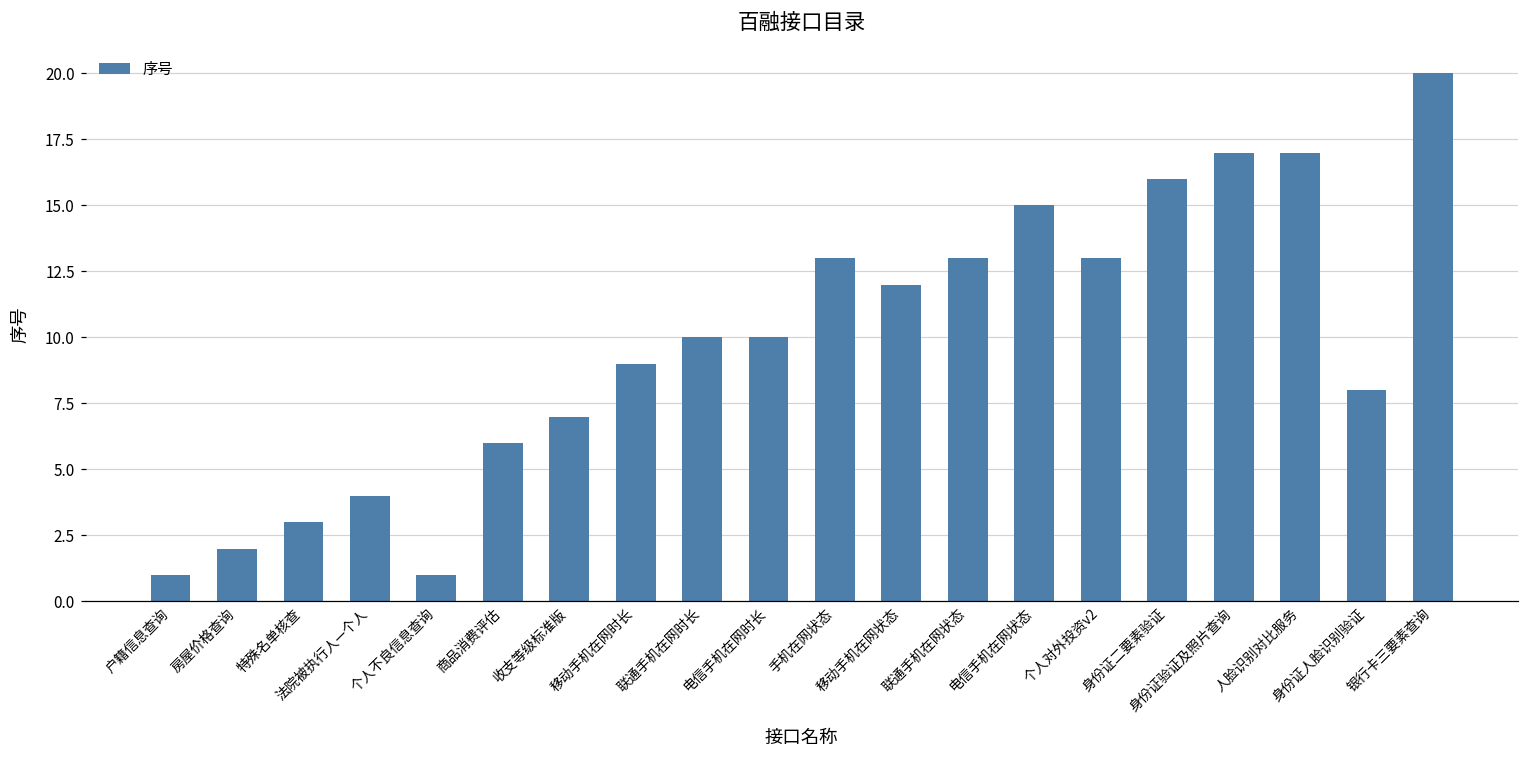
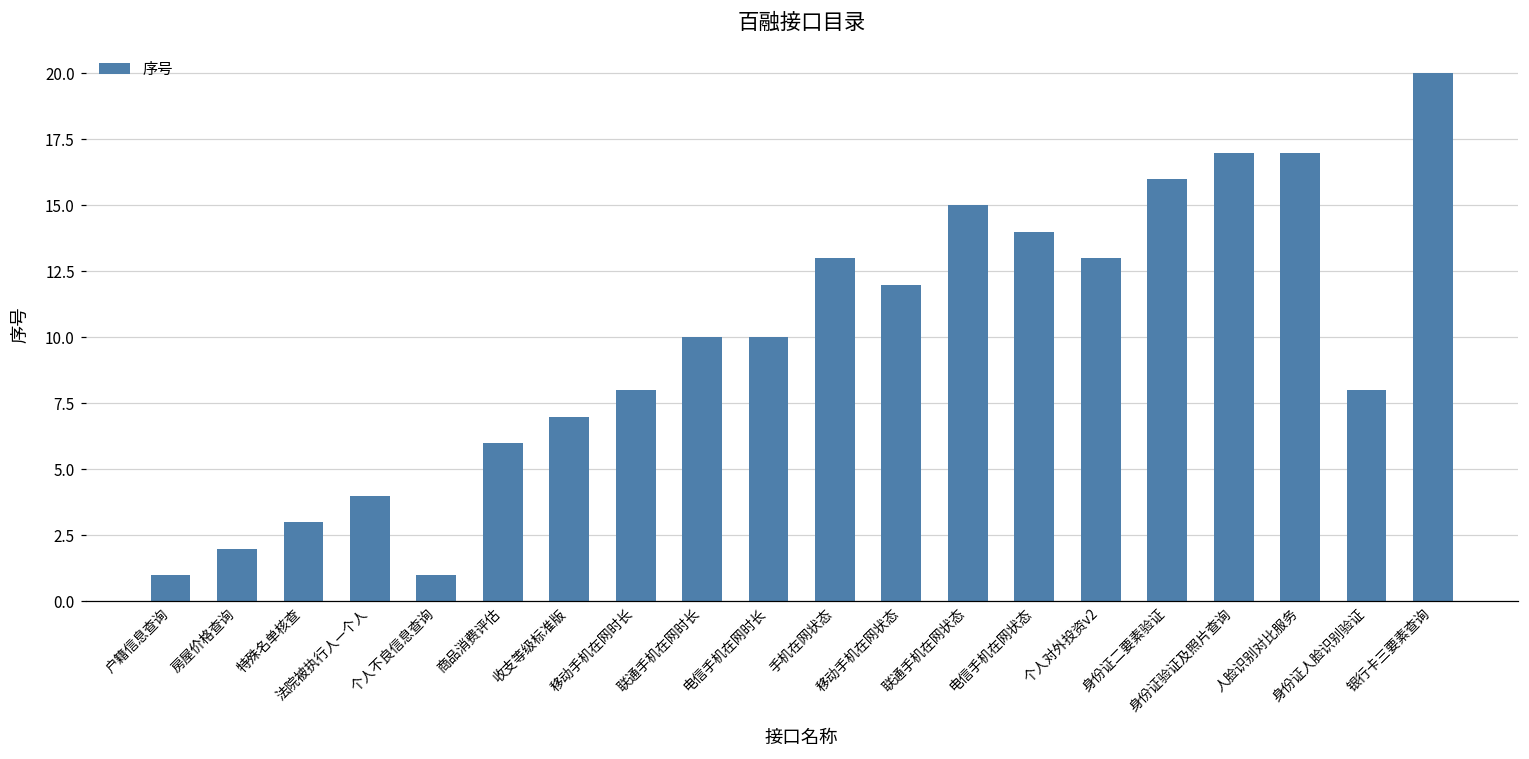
移动手机在网时长: 9 -> 8
联通手机在网状态: 13 -> 15
电信手机在网状态: 15 -> 14
